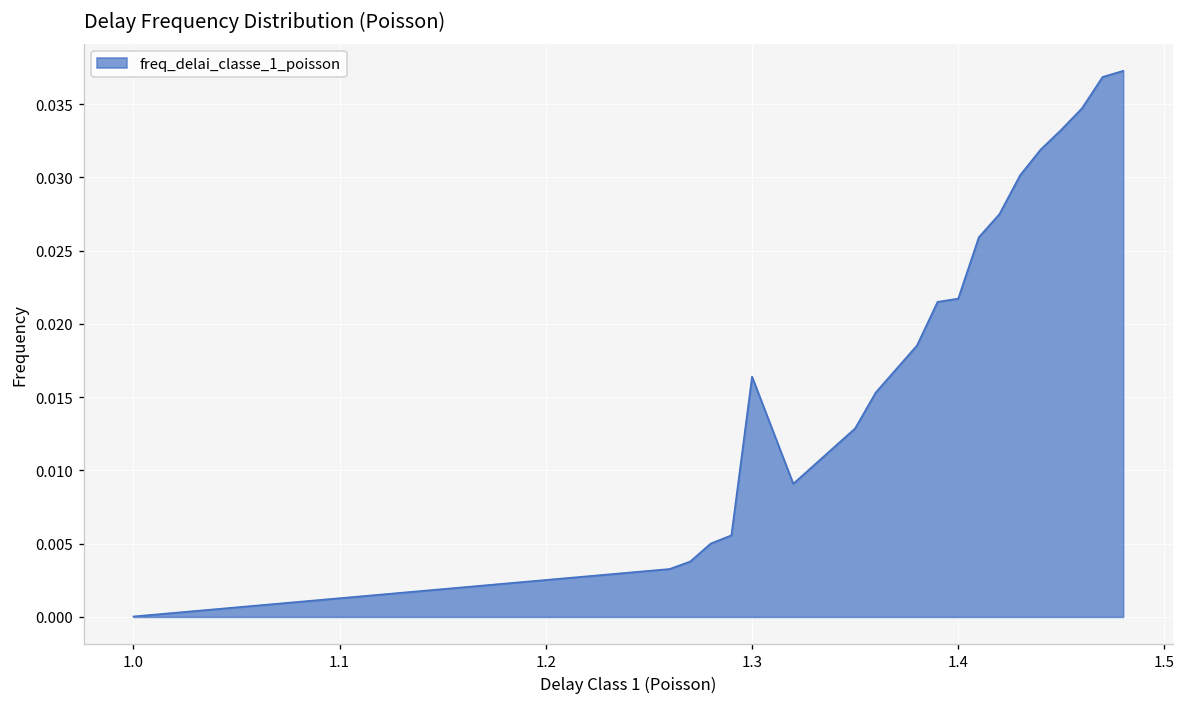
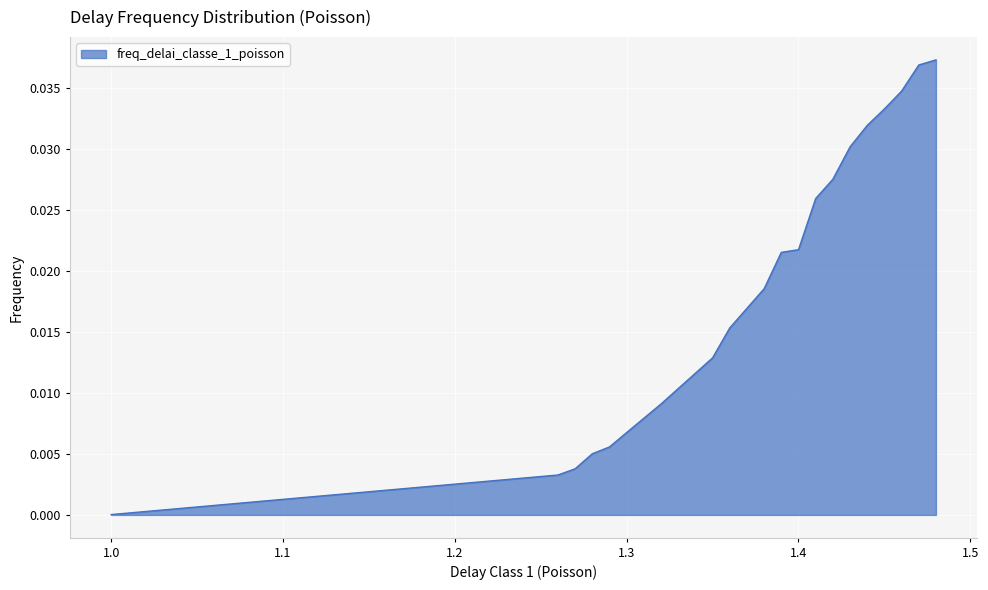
1.3: 0.0164 -> 0.0068
